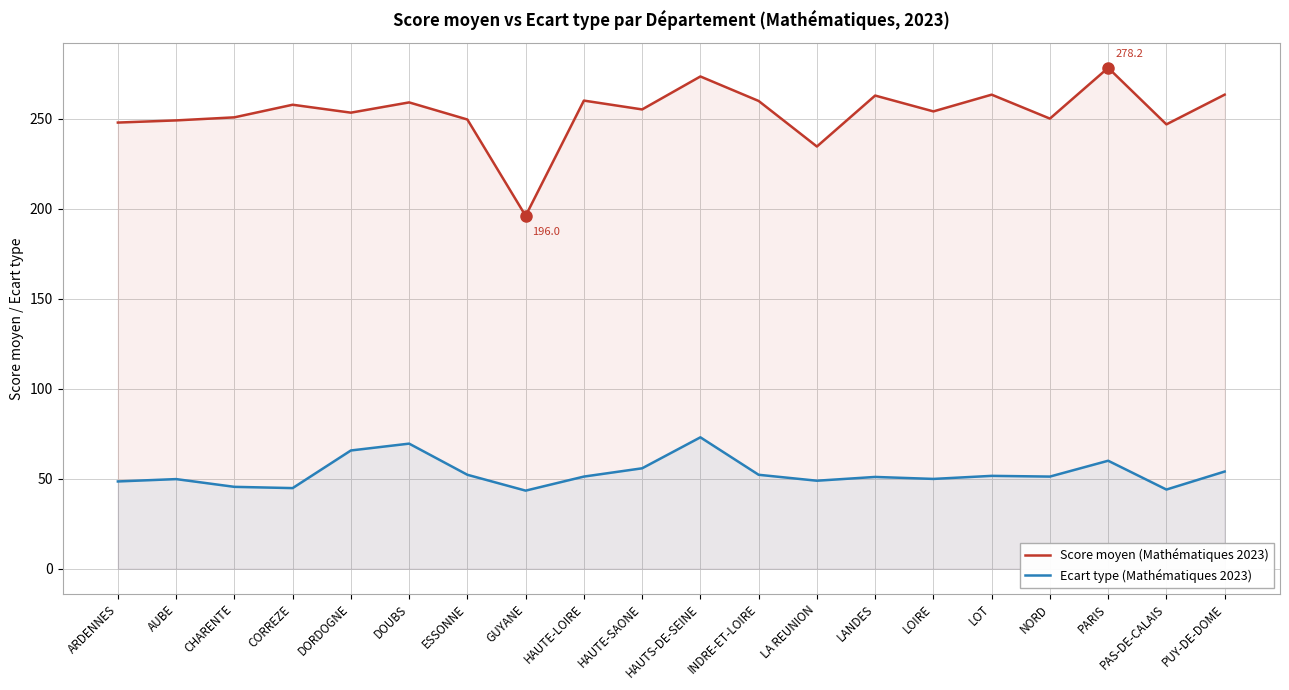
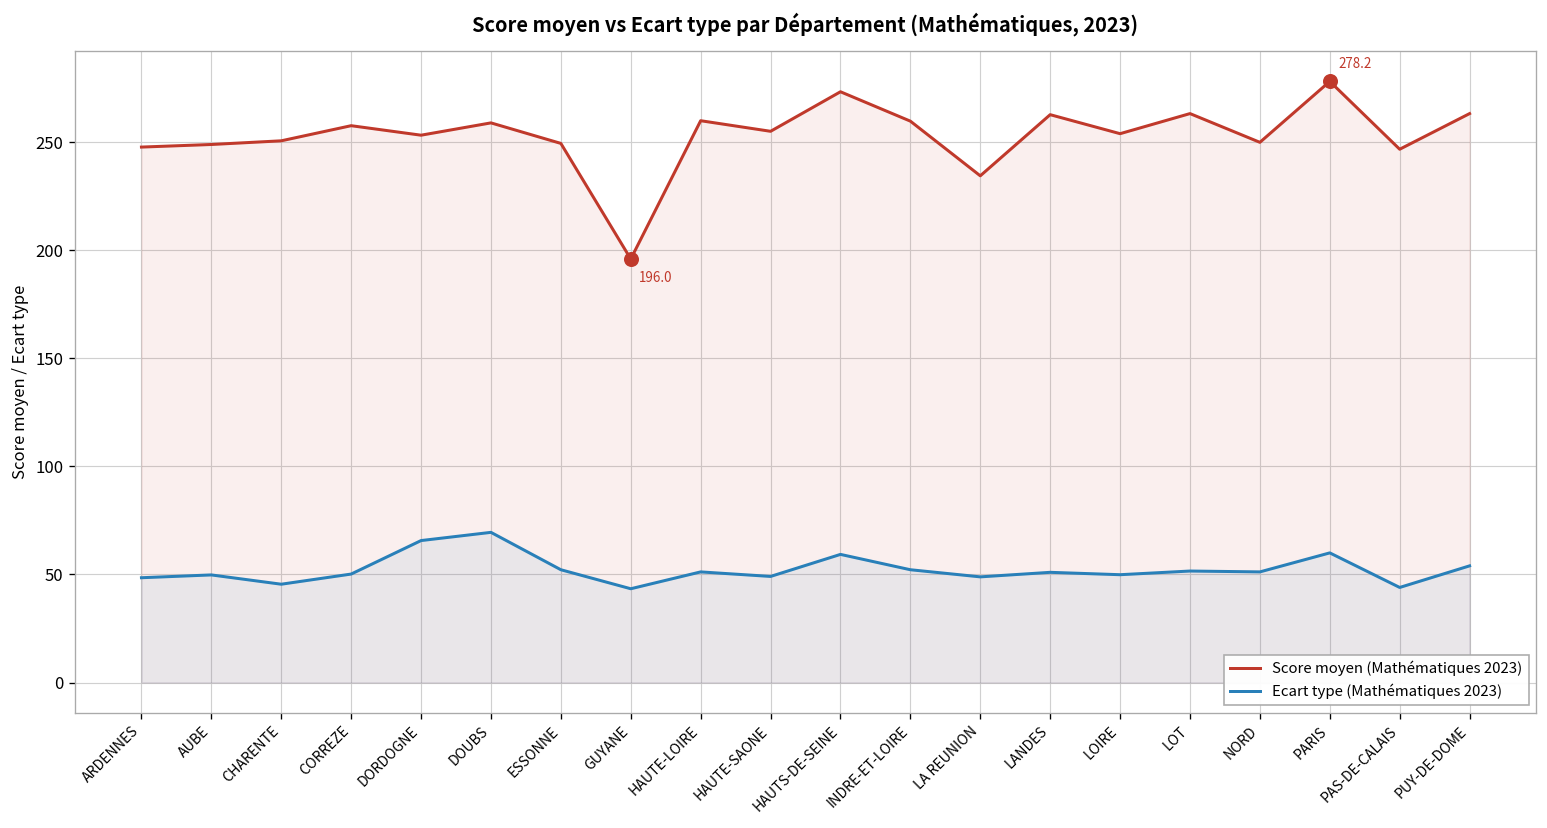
Ecart type (Mathématiques 2023), CORREZE: 45 -> 50
Ecart type (Mathématiques 2023), HAUTE-SAONE: 56 -> 49
Ecart type (Mathématiques 2023), HAUTS-DE-SEINE: 73 -> 59
